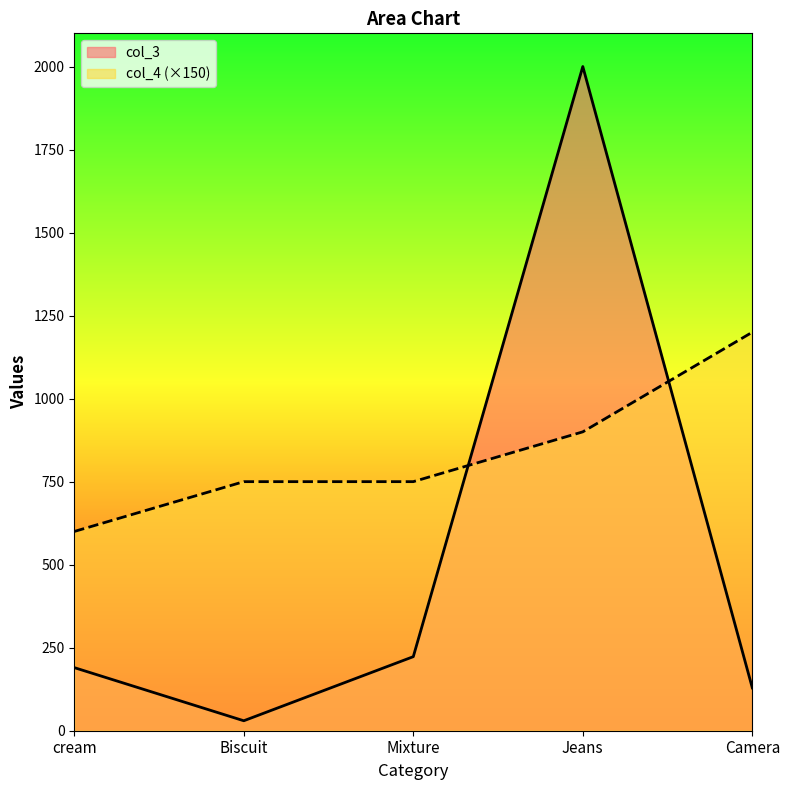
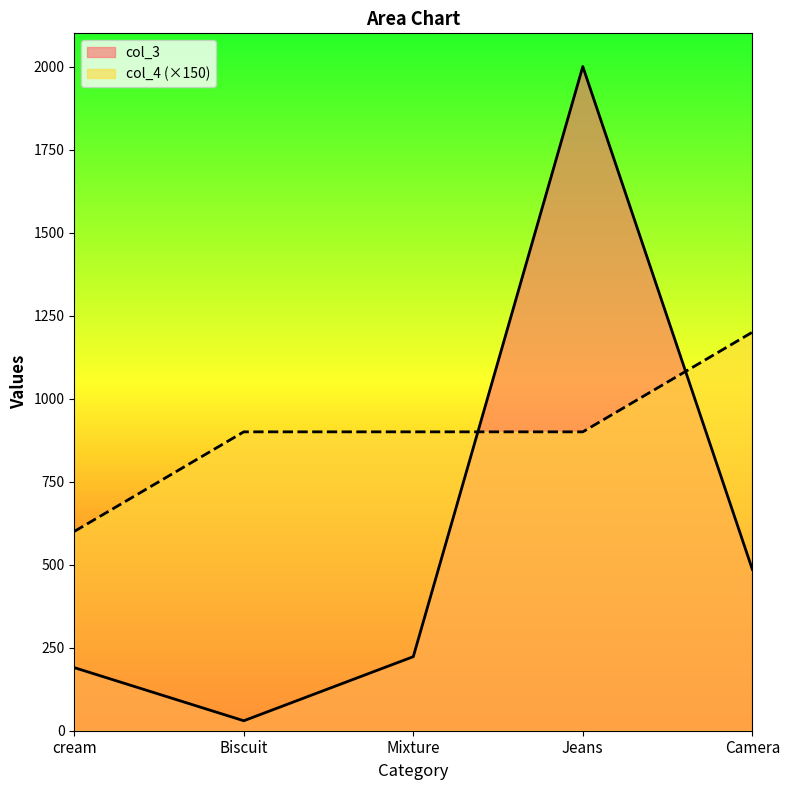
col_4 (×150), Biscuit: 750 -> 900
col_4 (×150), Mixture: 750 -> 900
col_3, Camera: 130 -> 490
